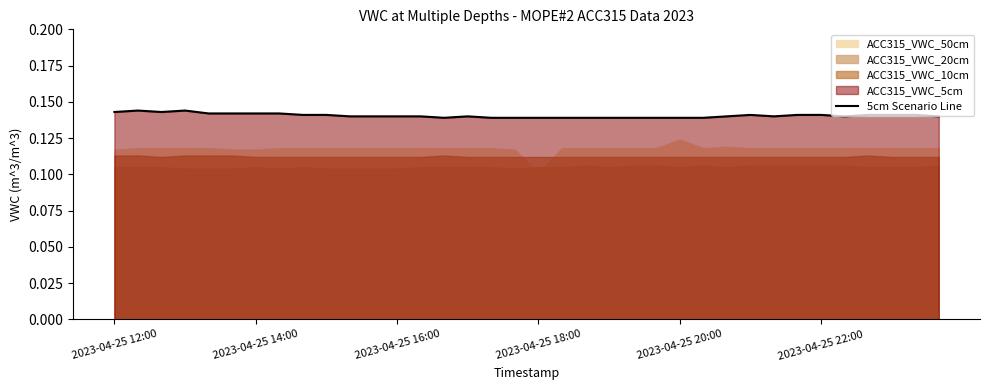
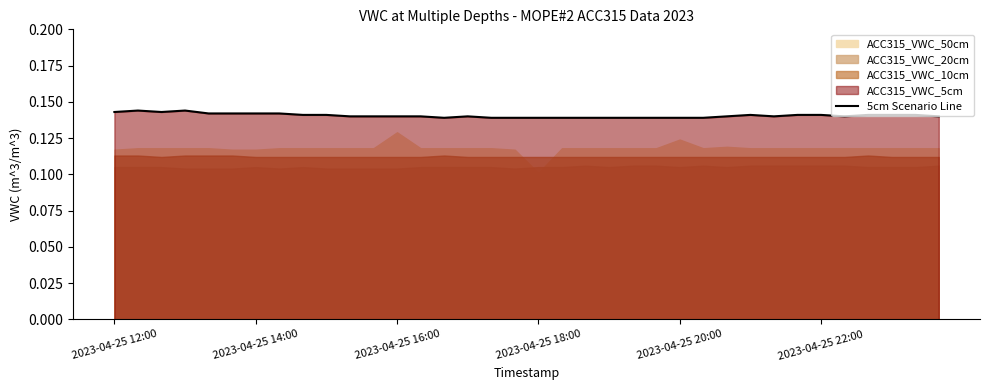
ACC315_VWC_50cm, 2023-04-25 16:00: 0.118 -> 0.129
